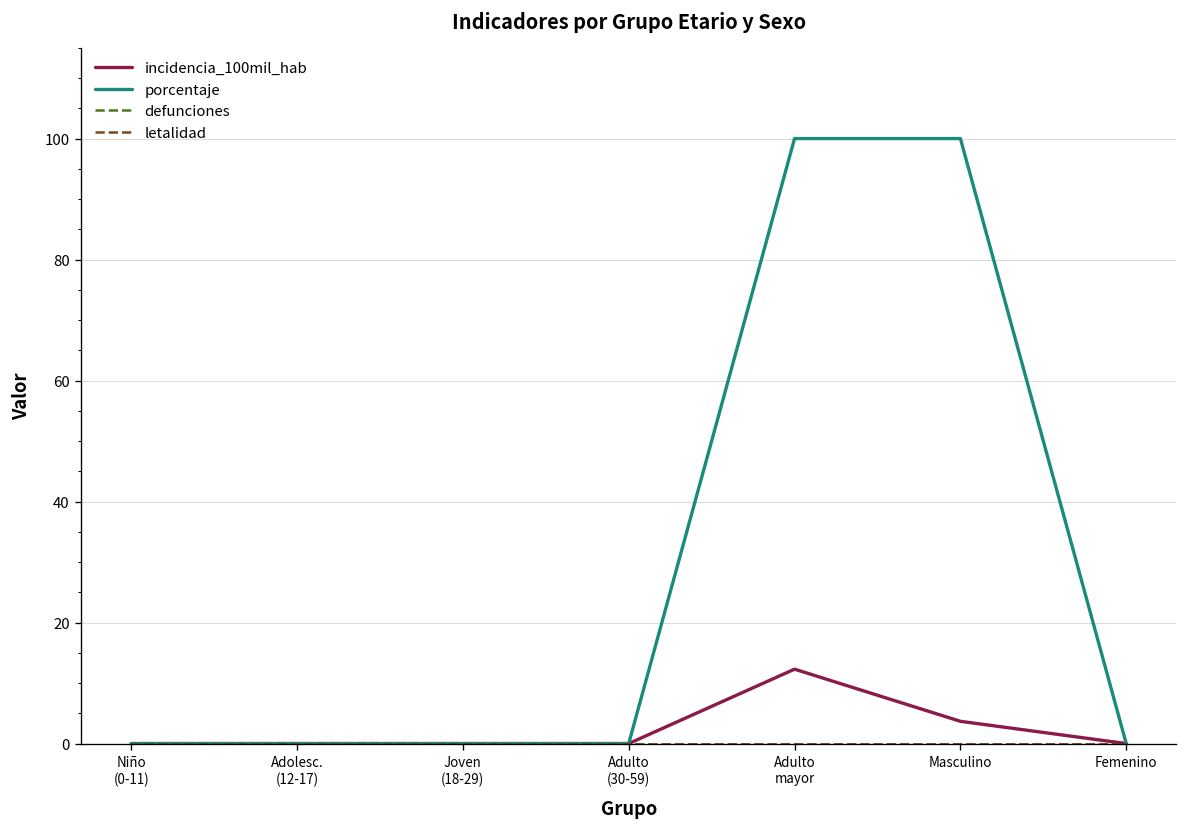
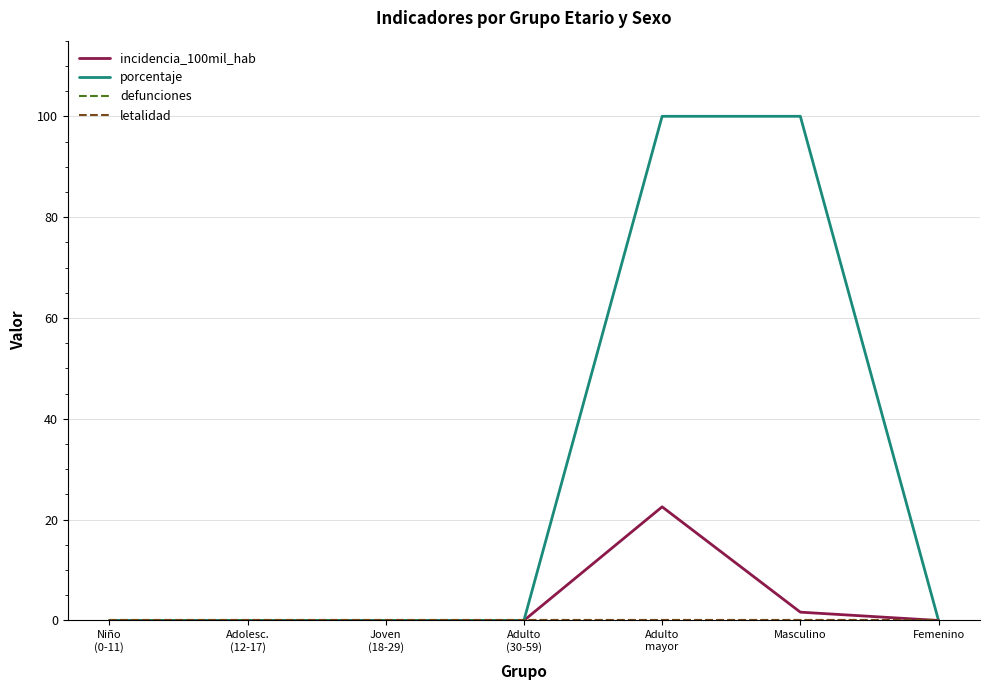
incidencia_100mil_hab, Adulto mayor: 12 -> 23
incidencia_100mil_hab, Masculino: 4 -> 2
